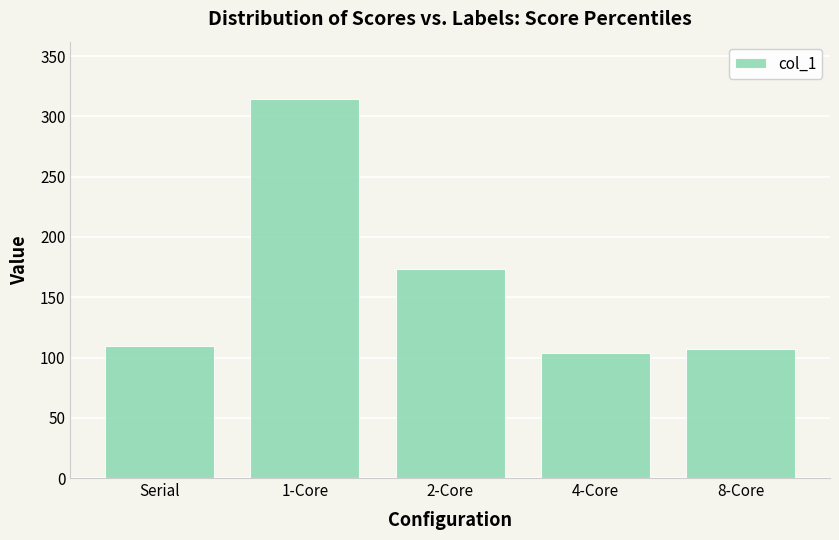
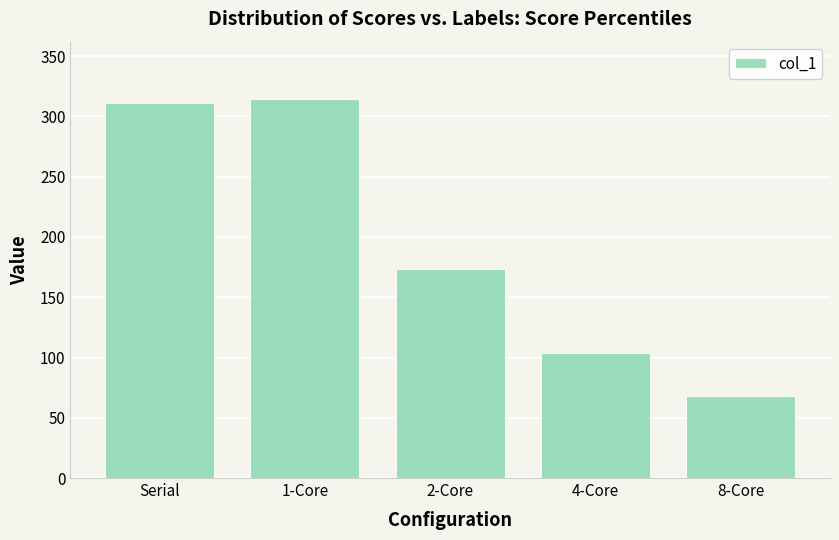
Serial: 110 -> 311
8-Core: 107 -> 68
